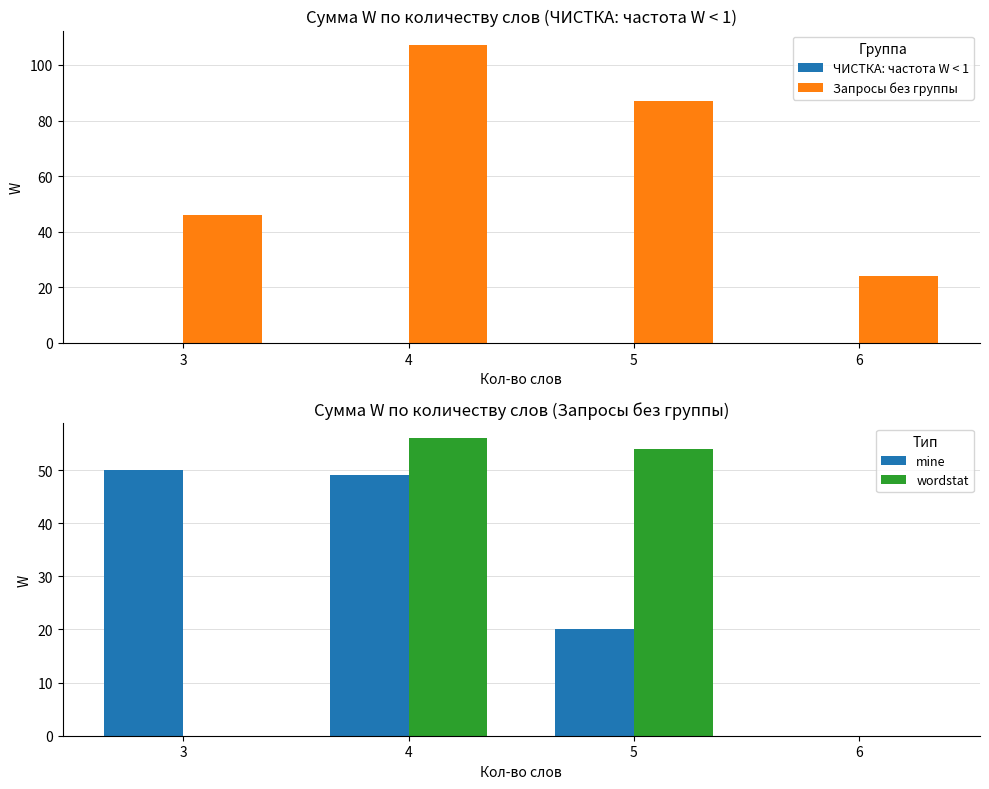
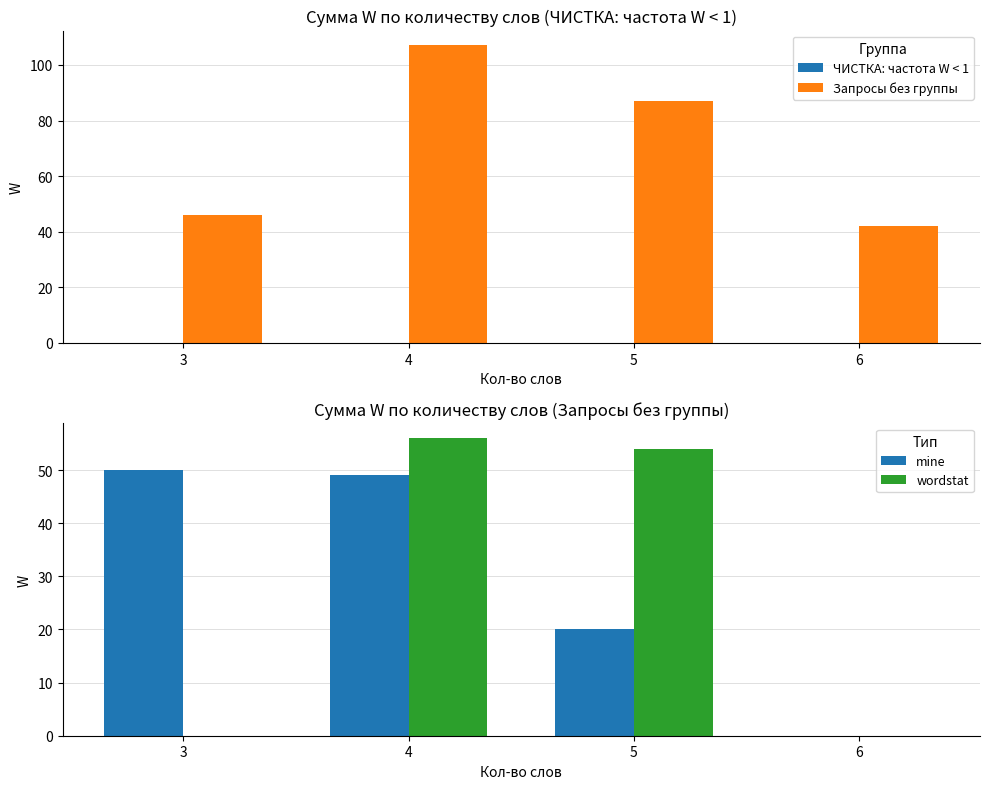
Сумма W по количеству слов (ЧИСТКА: частота W < 1), Запросы без группы, 6: 24 -> 42
